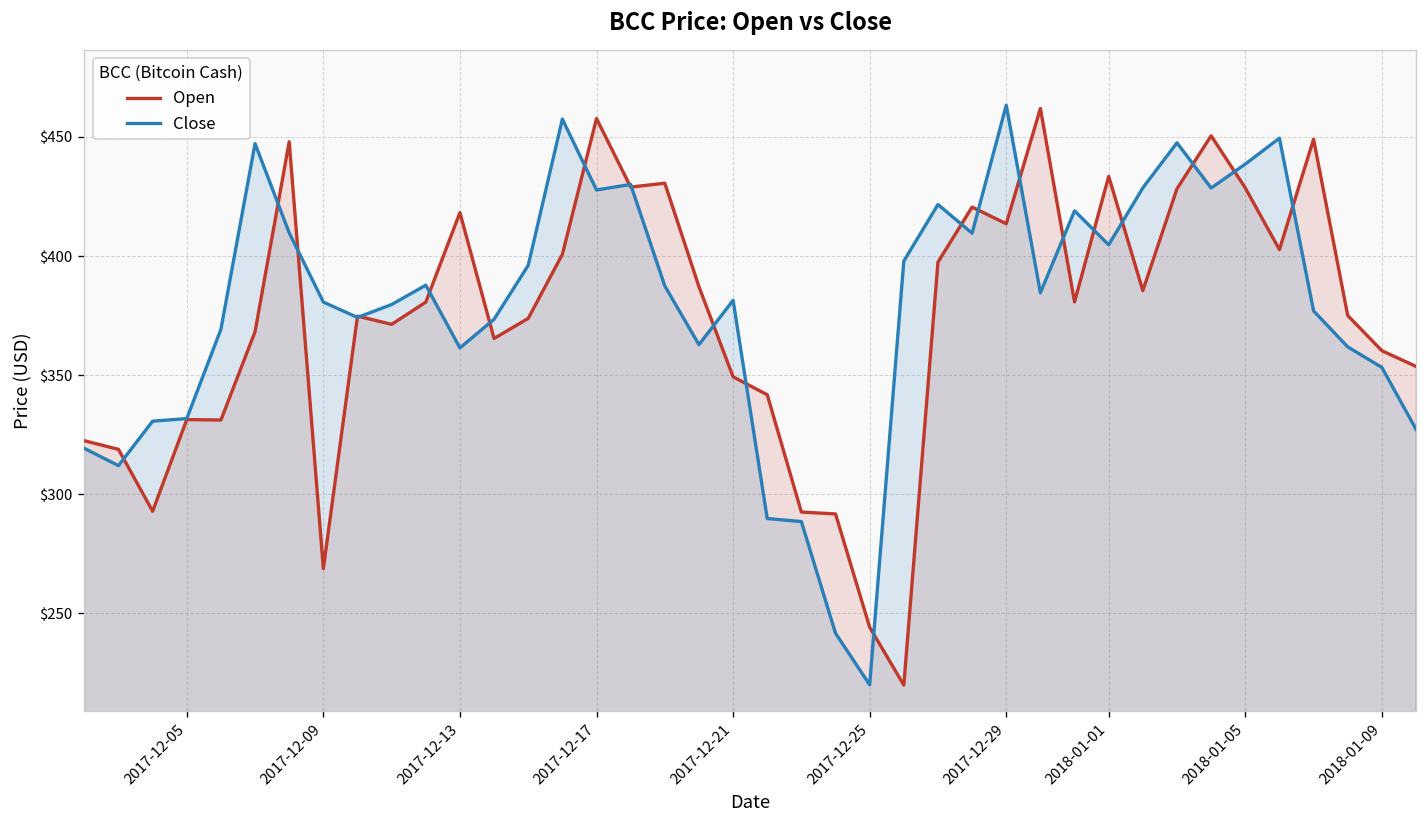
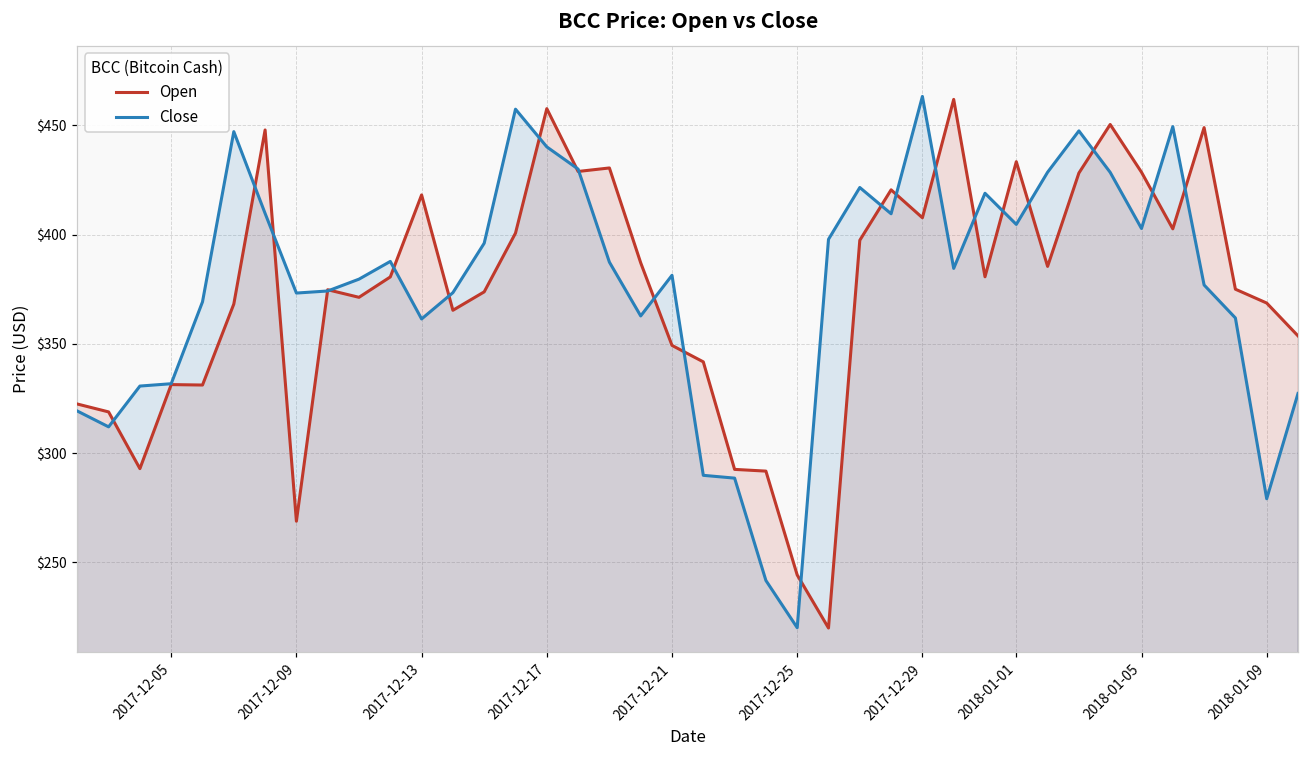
Close, 2017-12-09: $381 -> $373
Close, 2017-12-17: $428 -> $440
Open, 2017-12-29: $414 -> $408
Close, 2018-01-05: $439 -> $403
Open, 2018-01-09: $360 -> $369
Close, 2018-01-09: $353 -> $279
